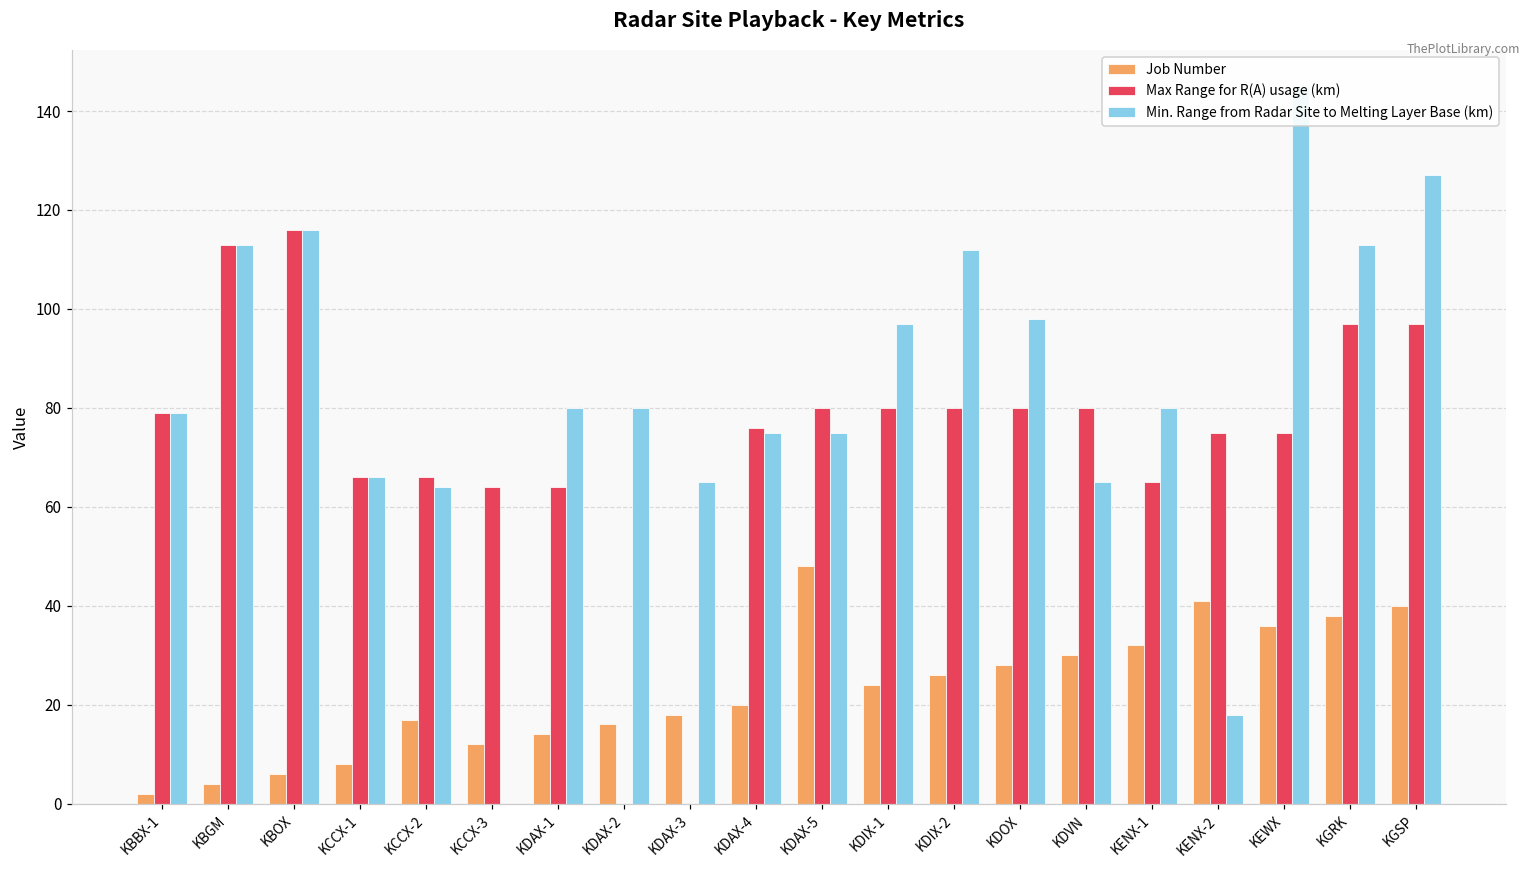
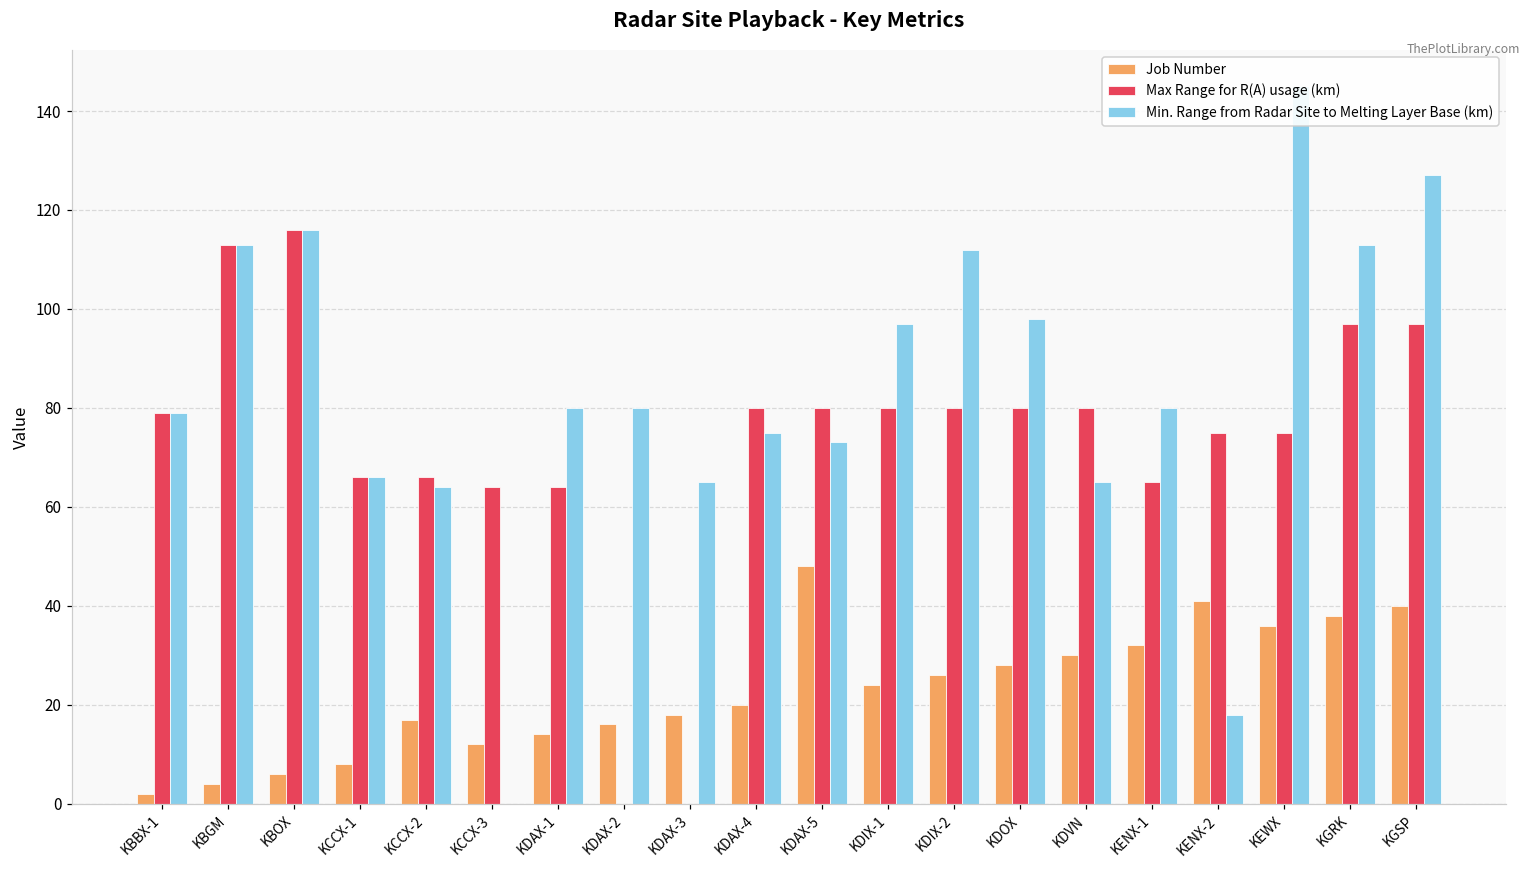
Max Range for R(A) usage (km), KDAX-4: 76 -> 80
Min. Range from Radar Site to Melting Layer Base (km), KDAX-5: 75 -> 73
